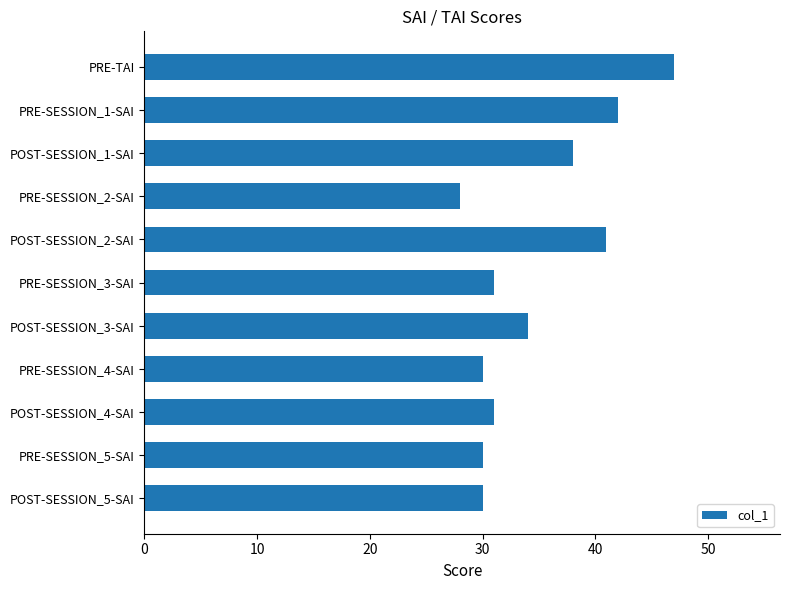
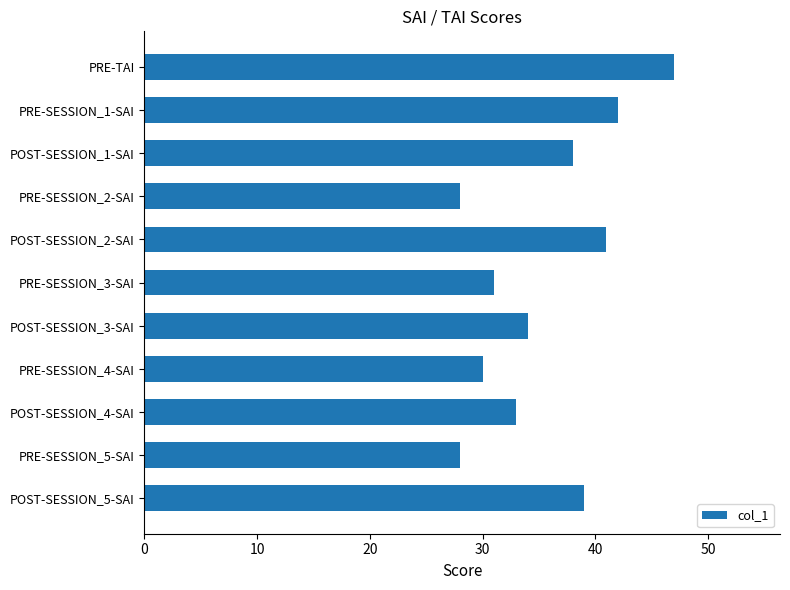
POST-SESSION_4-SAI: 31 -> 33
PRE-SESSION_5-SAI: 30 -> 28
POST-SESSION_5-SAI: 30 -> 39
